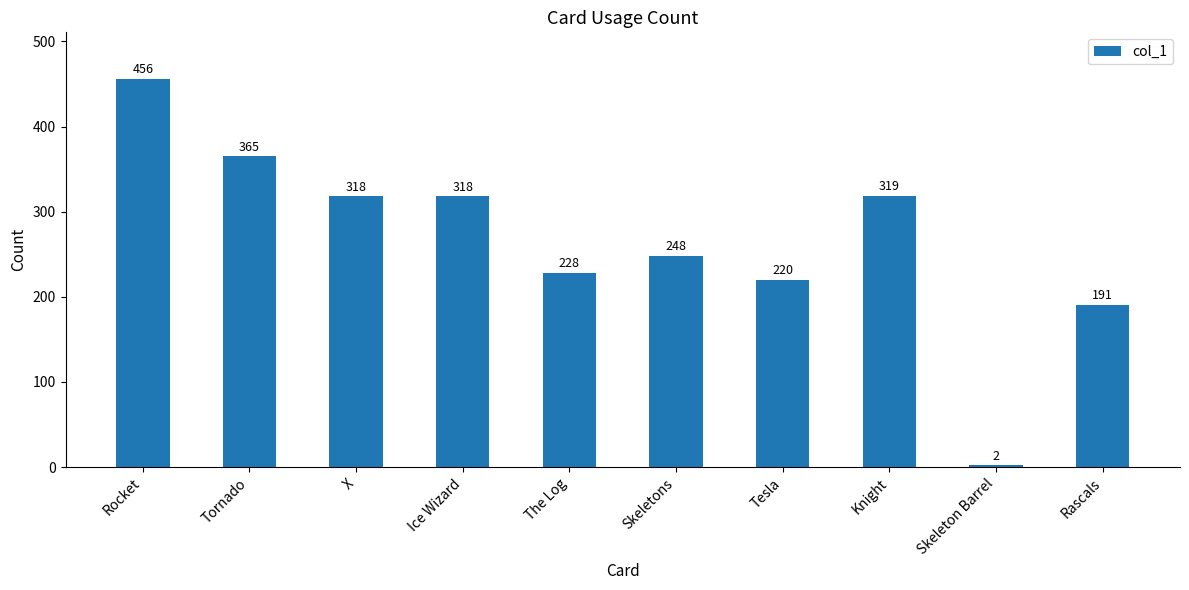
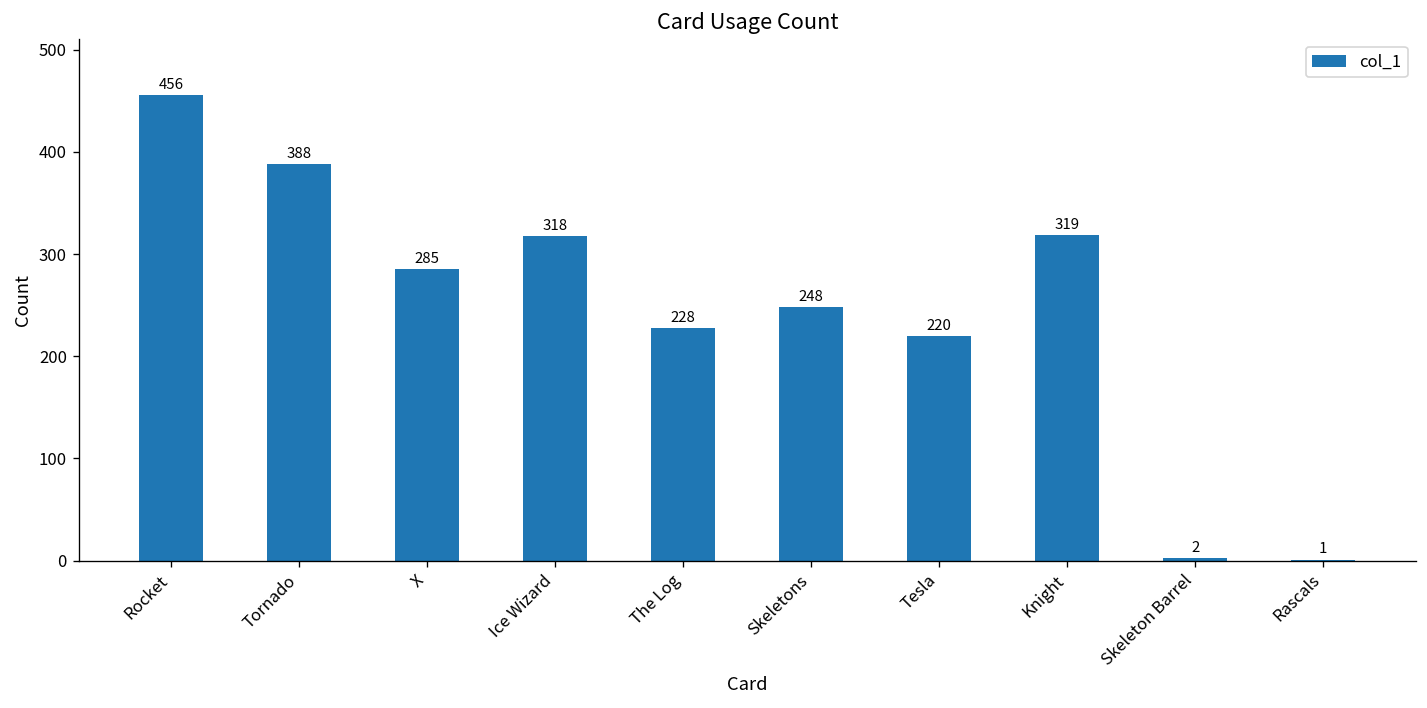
Tornado: 365 -> 388
X: 318 -> 285
Rascals: 191 -> 1
